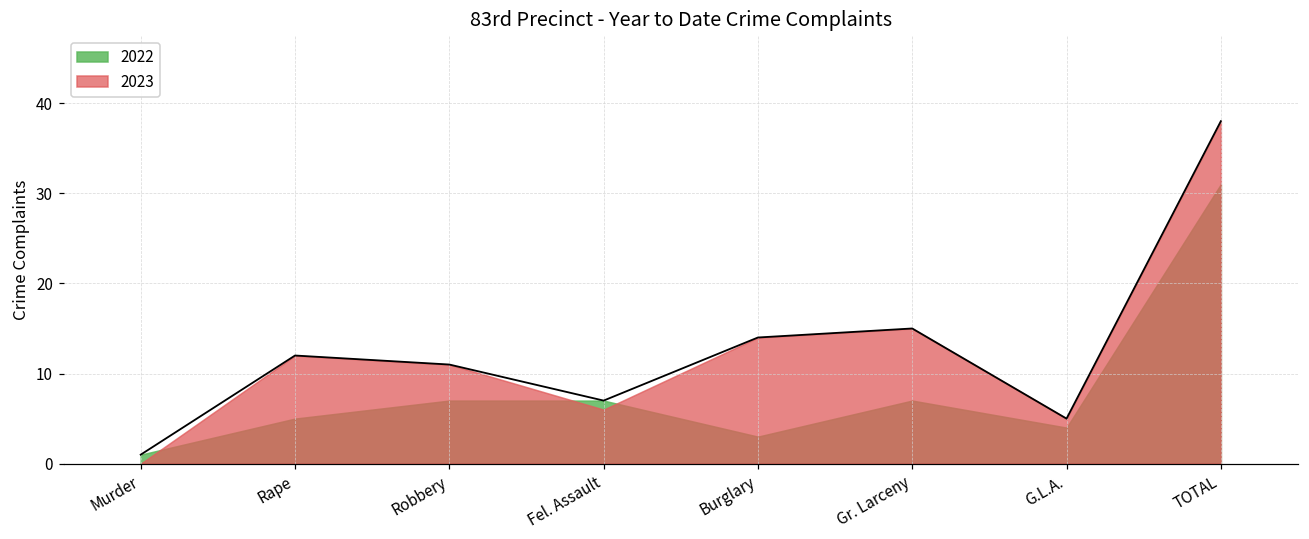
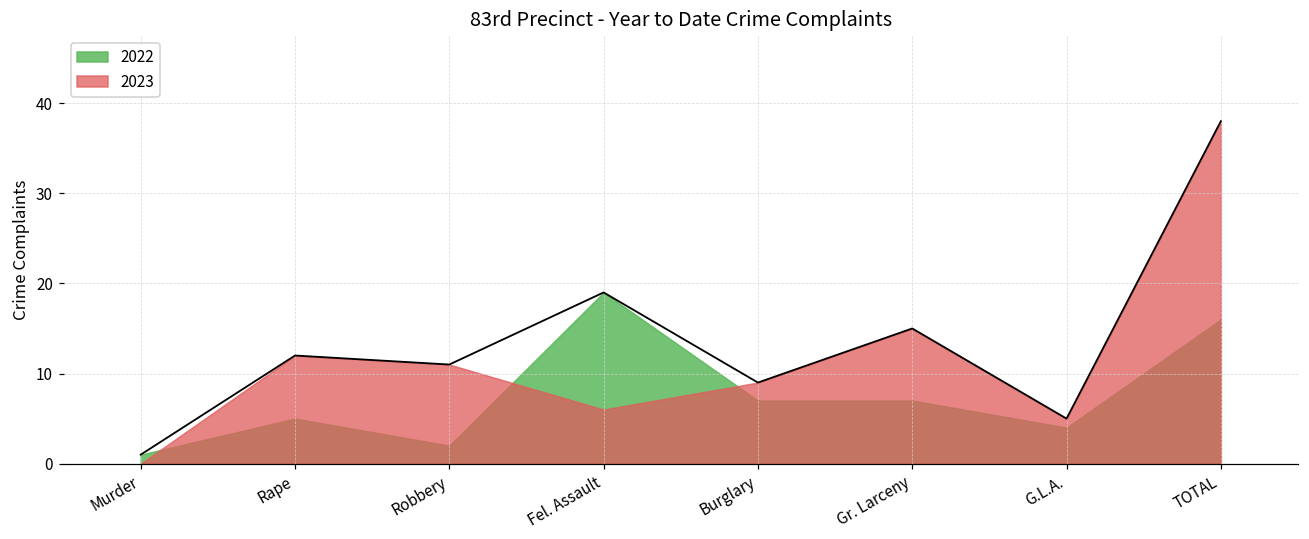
2022, Robbery: 7 -> 2
2022, Fel. Assault: 7 -> 19
2022, Burglary: 3 -> 7
2023, Burglary: 14 -> 9
2022, TOTAL: 31 -> 16
